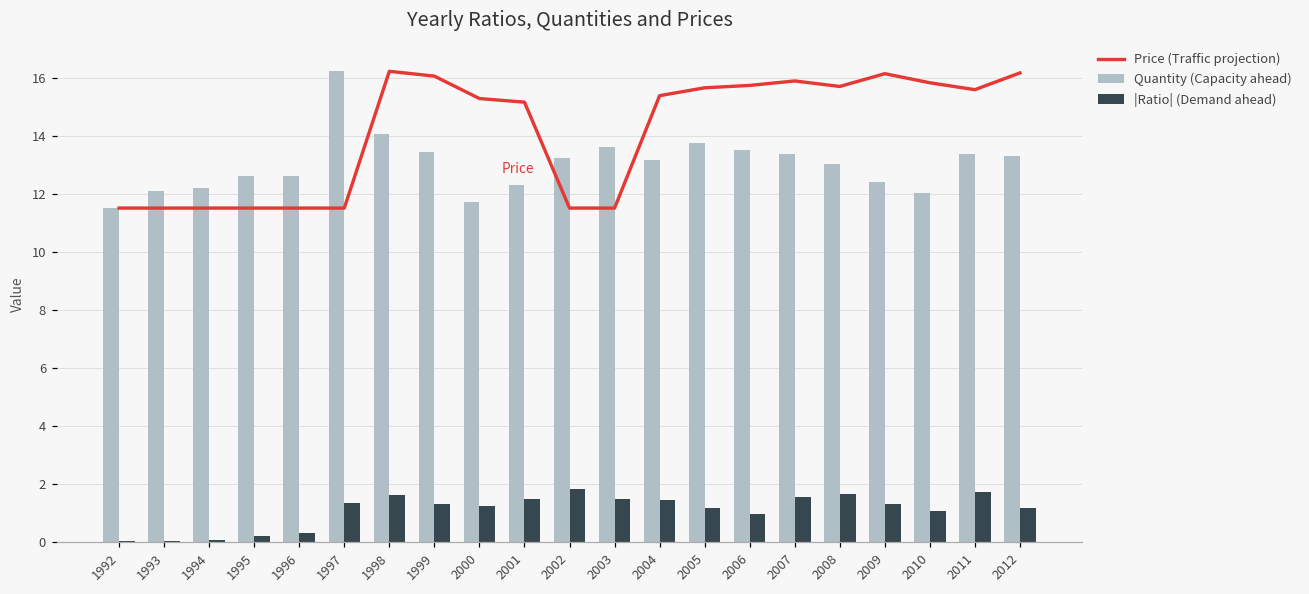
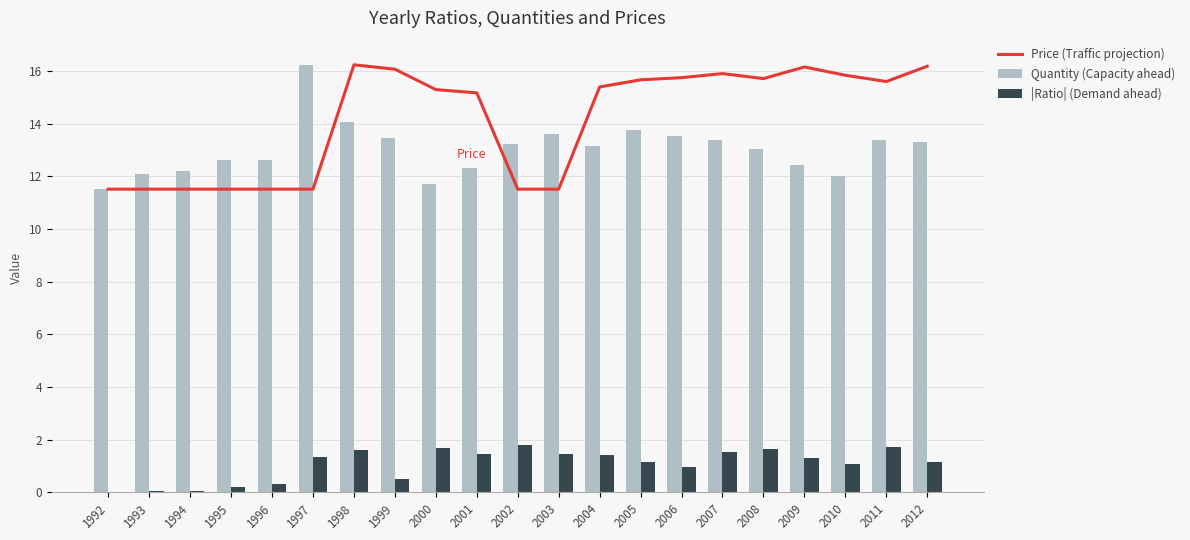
|Ratio| (Demand ahead), 1999: 1.3 -> 0.5
|Ratio| (Demand ahead), 2000: 1.2 -> 1.7
